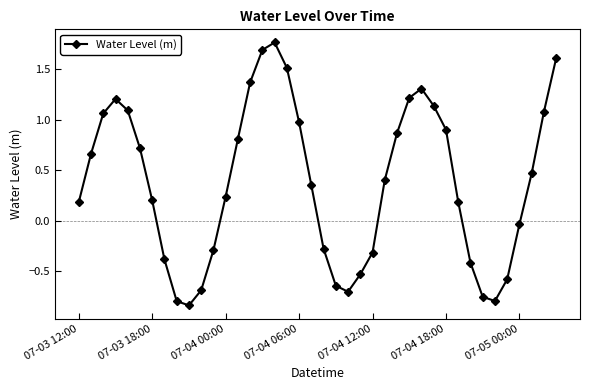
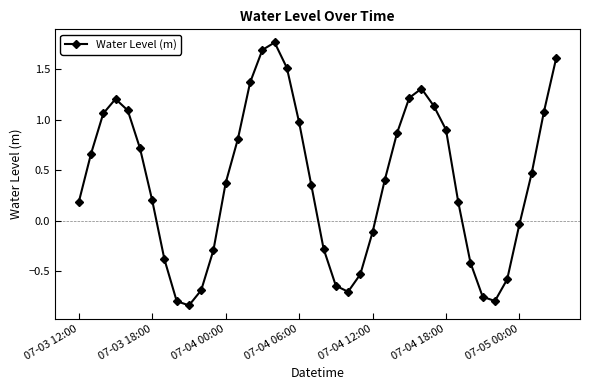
07-04 00:00: 0.24 -> 0.37
07-04 12:00: -0.32 -> -0.12
